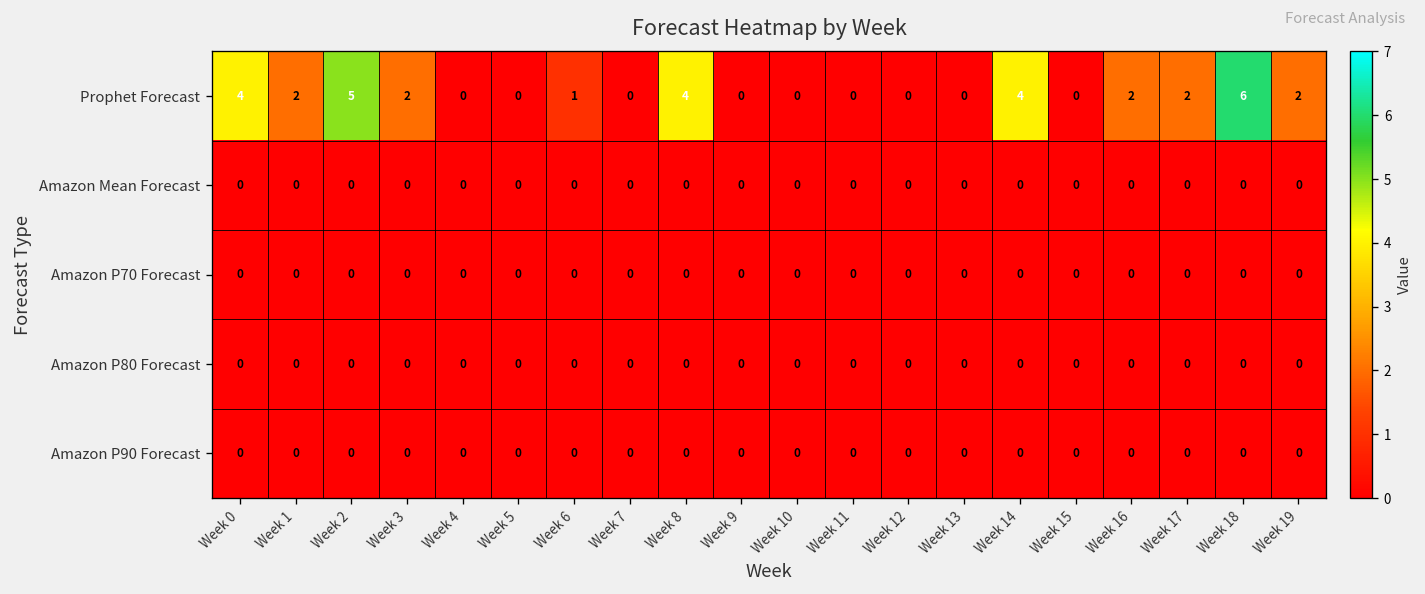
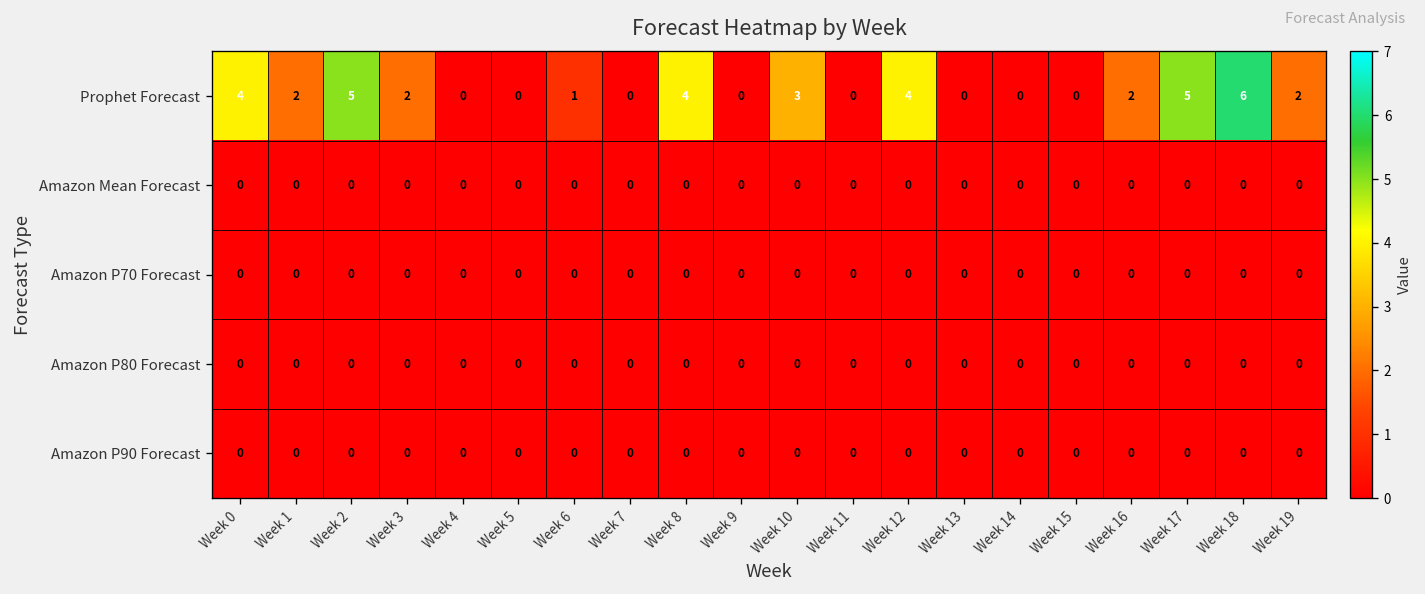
Prophet Forecast, Week 10: 0 -> 3
Prophet Forecast, Week 12: 0 -> 4
Prophet Forecast, Week 14: 4 -> 0
Prophet Forecast, Week 17: 2 -> 5
